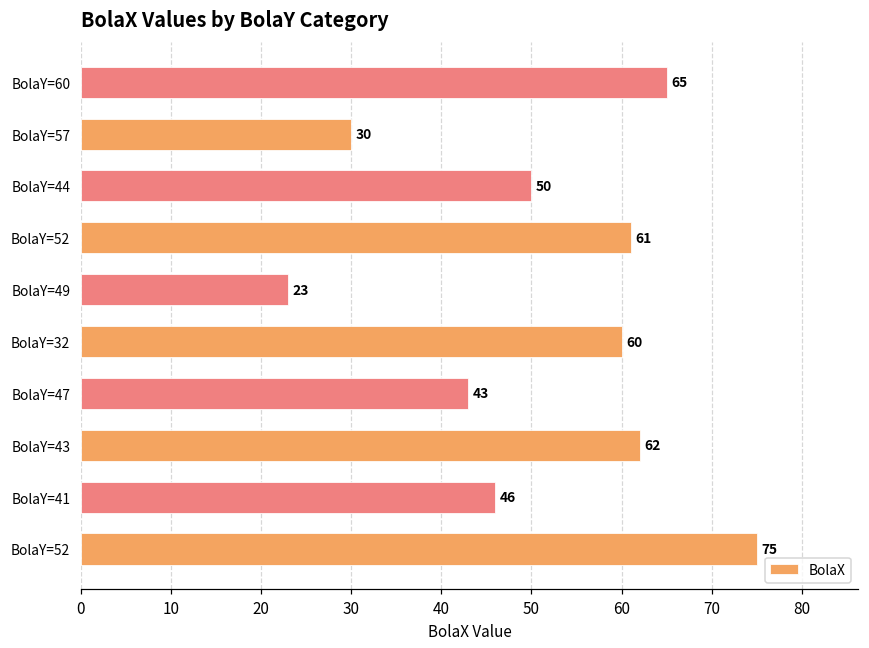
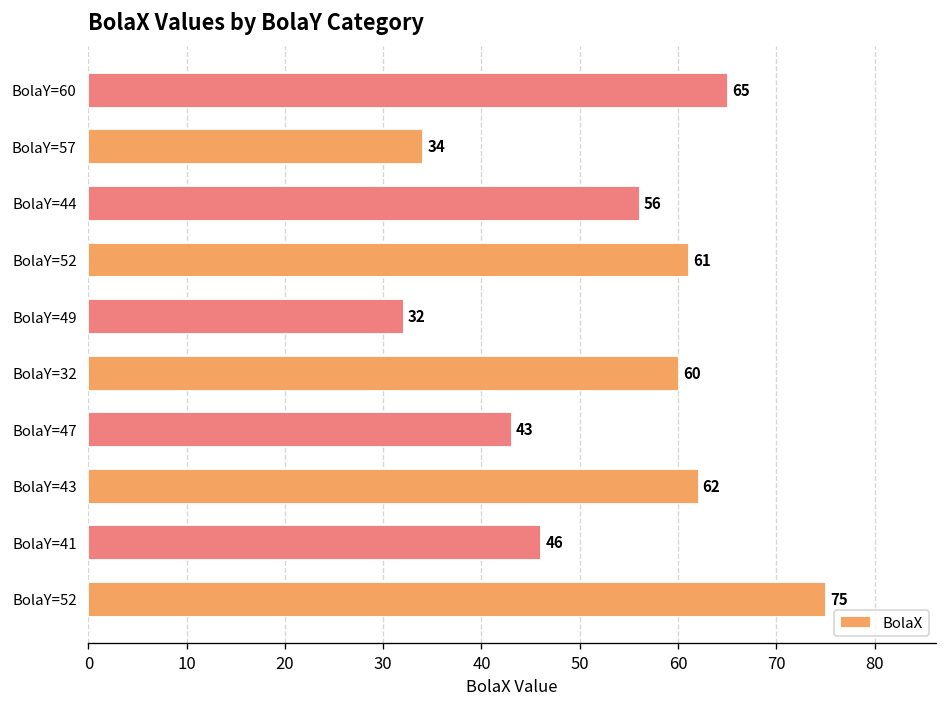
BolaY=57: 30 -> 34
BolaY=44: 50 -> 56
BolaY=49: 23 -> 32
